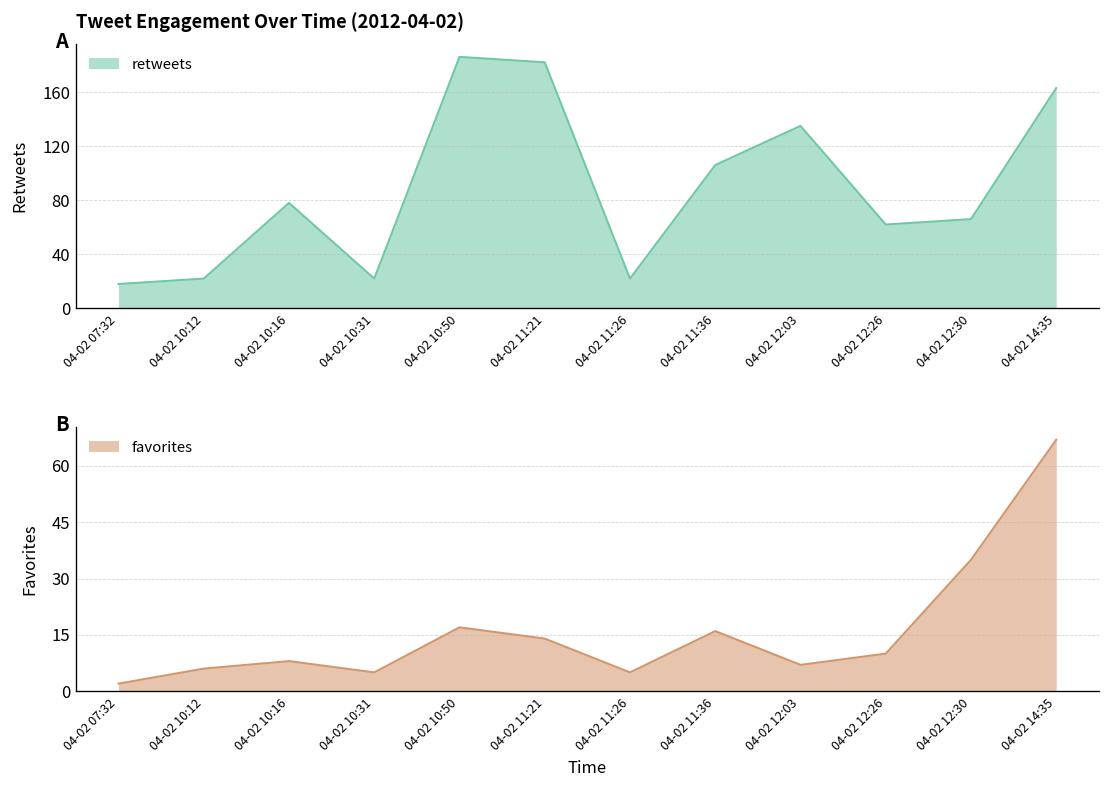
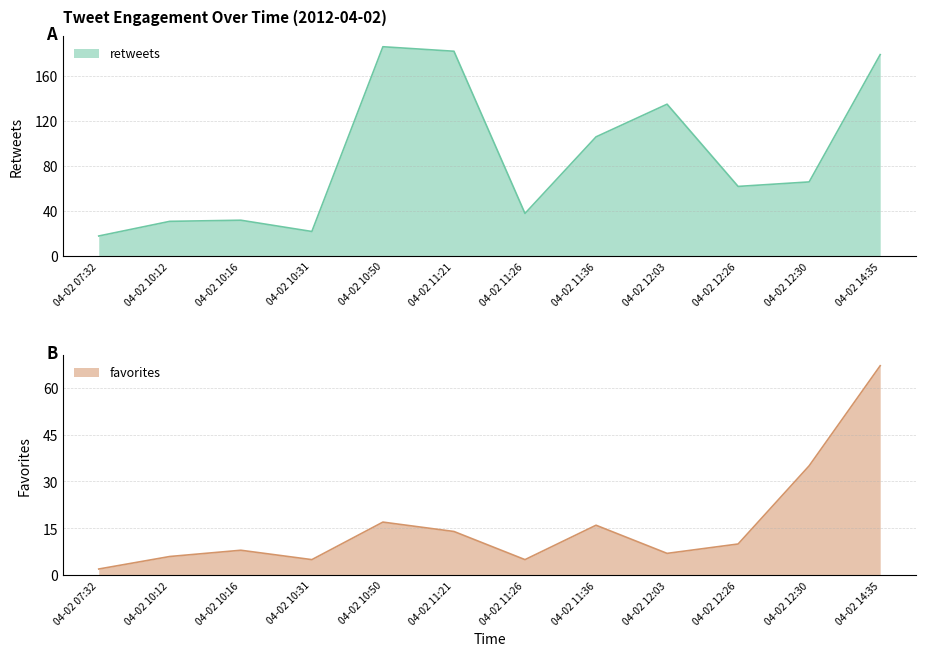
Tweet Engagement Over Time (2012-04-02), 04-02 10:12: 22 -> 31
Tweet Engagement Over Time (2012-04-02), 04-02 10:16: 78 -> 32
Tweet Engagement Over Time (2012-04-02), 04-02 11:26: 22 -> 38
Tweet Engagement Over Time (2012-04-02), 04-02 14:35: 163 -> 179
